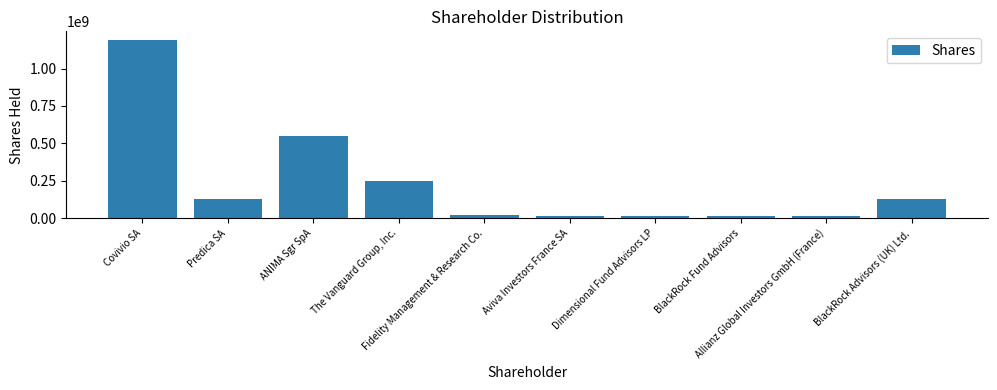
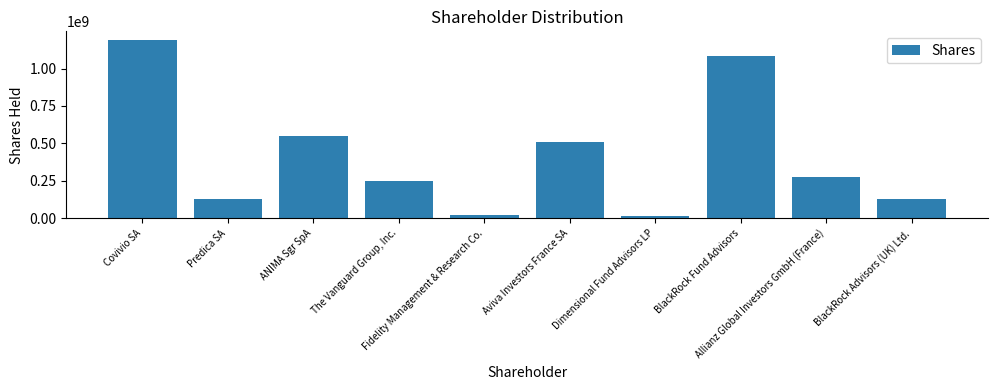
Aviva Investors France SA: 20000000 -> 510000000
BlackRock Fund Advisors: 20000000 -> 1080000000
Allianz Global Investors GmbH (France): 20000000 -> 270000000
